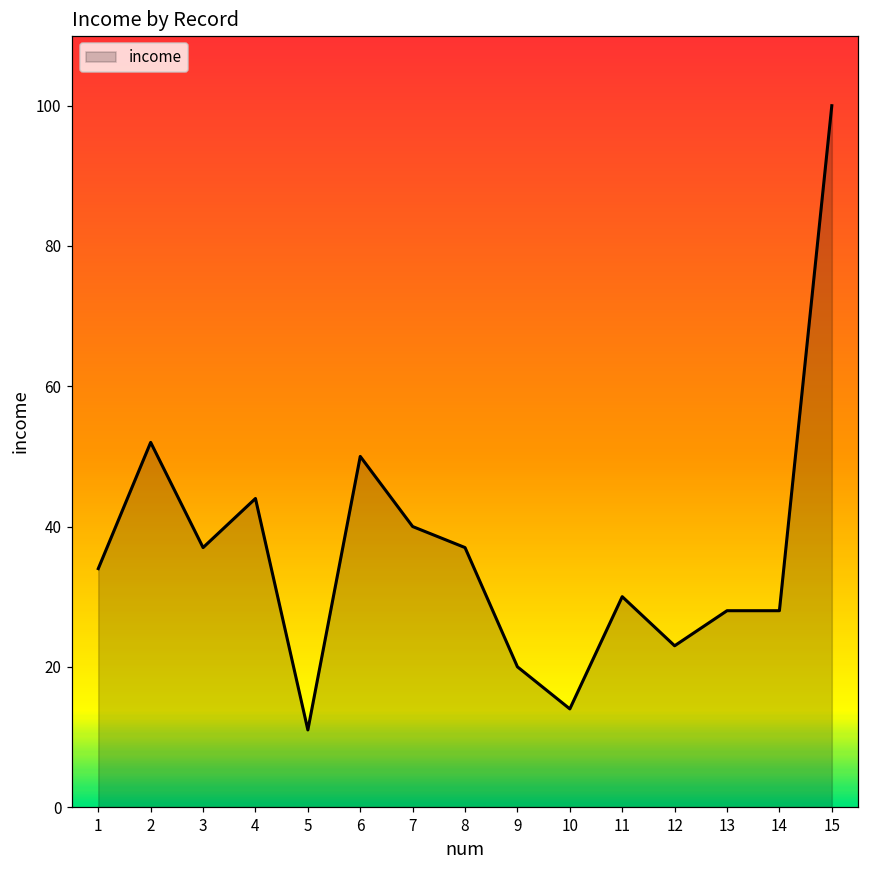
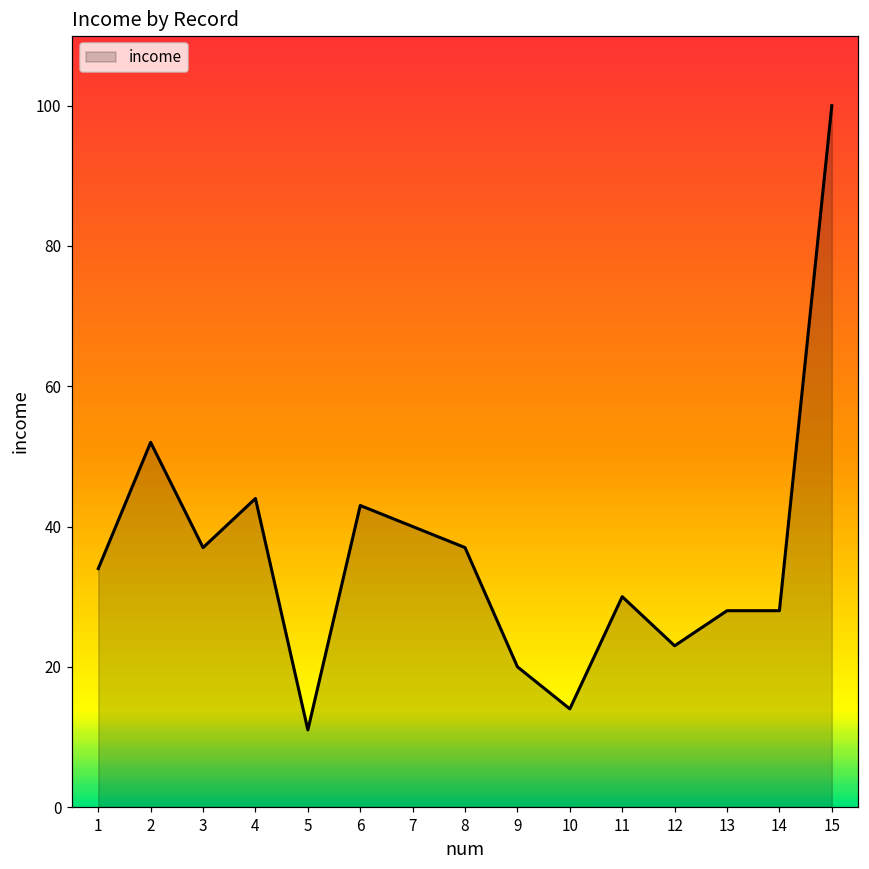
6: 50 -> 43
